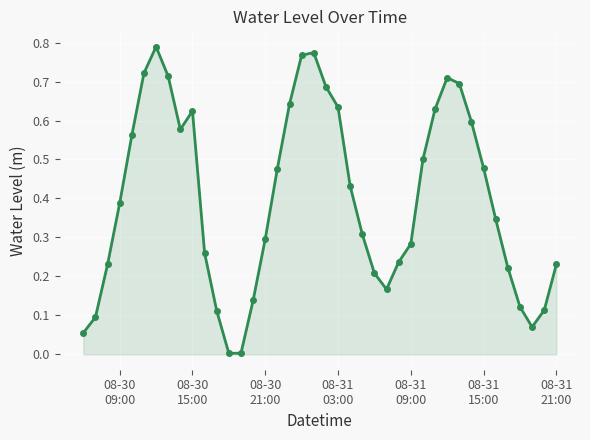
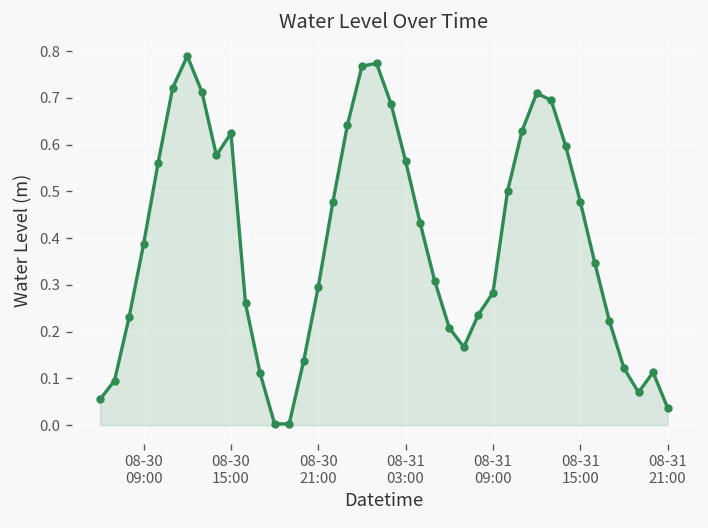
08-31 03:00: 0.63 -> 0.56
08-31 21:00: 0.23 -> 0.04
